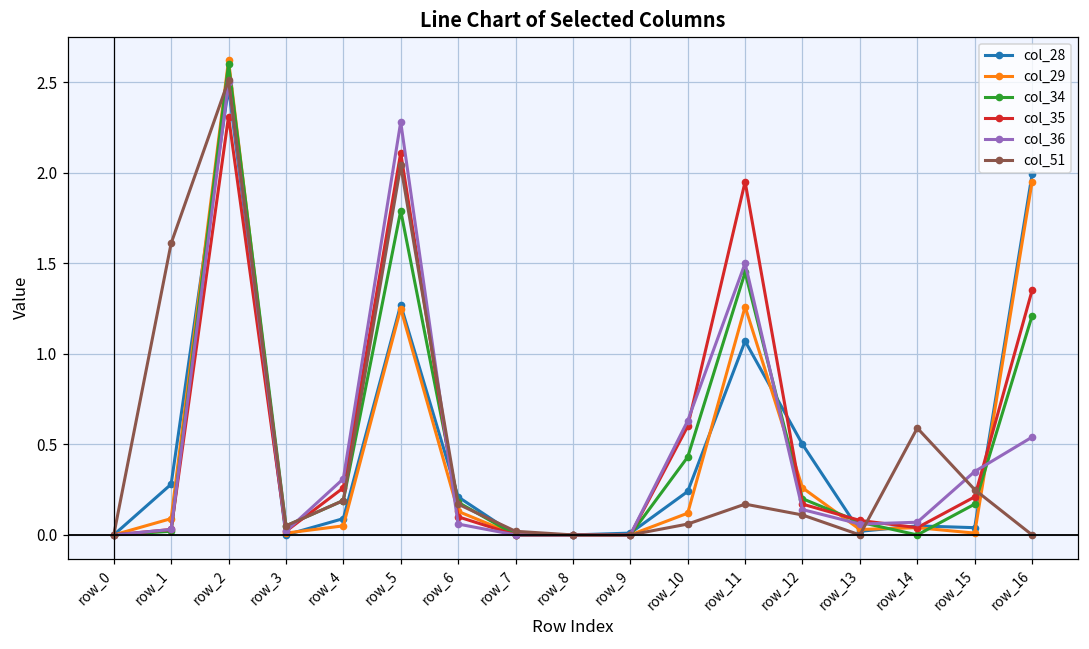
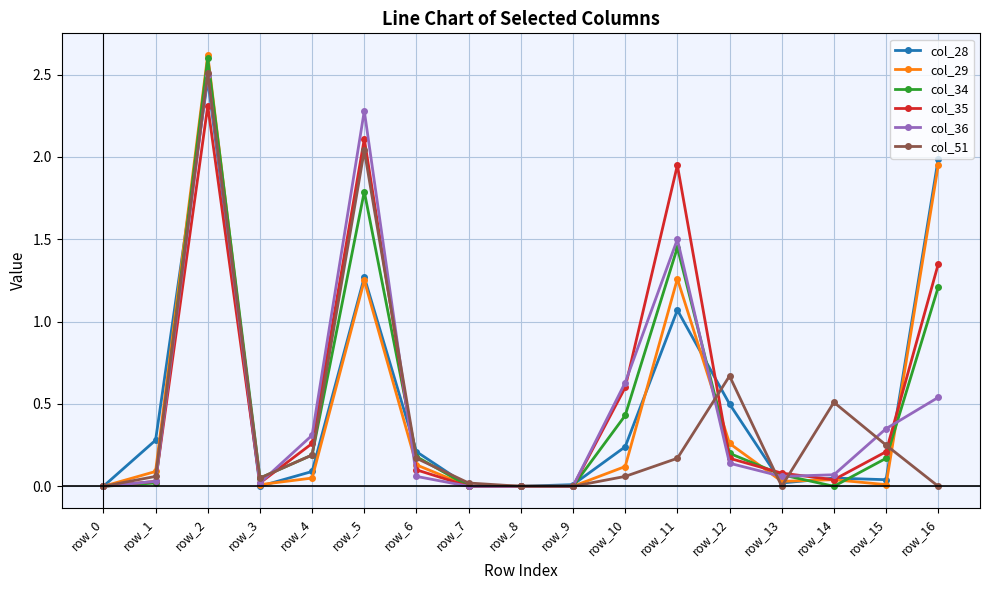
col_51, row_1: 1.61 -> 0.06
col_51, row_12: 0.11 -> 0.67
col_51, row_14: 0.59 -> 0.51
